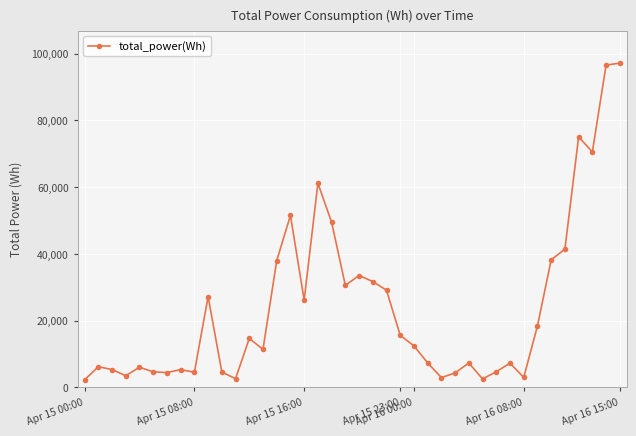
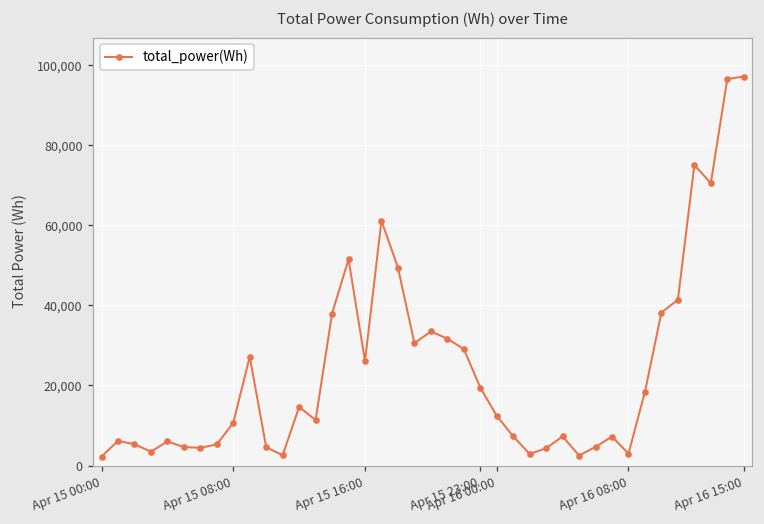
Apr 15 08:00: 5,000 -> 11,000
Apr 15 23:00: 16,000 -> 19,000
